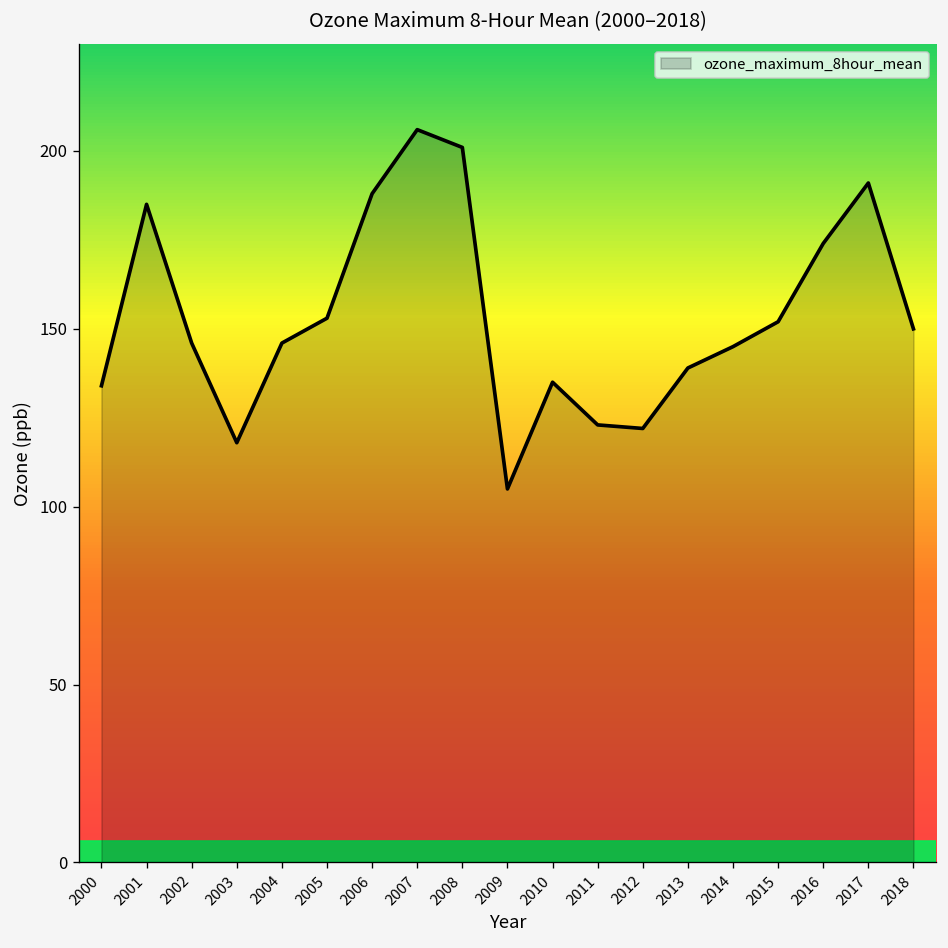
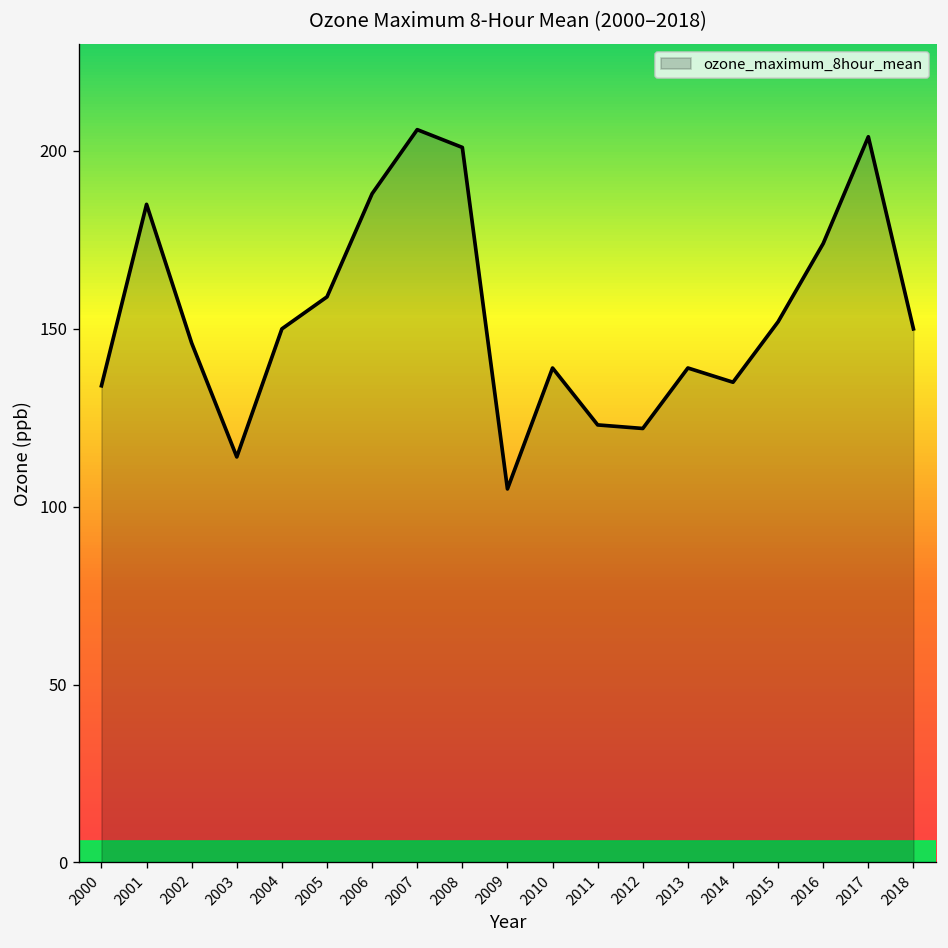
2003: 118 -> 114
2004: 146 -> 150
2005: 153 -> 159
2010: 135 -> 139
2014: 145 -> 135
2017: 191 -> 204
